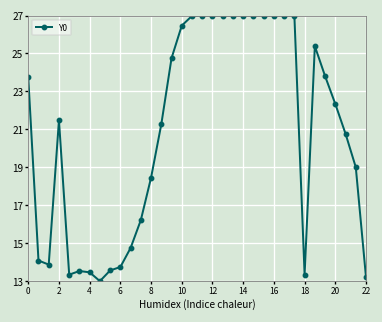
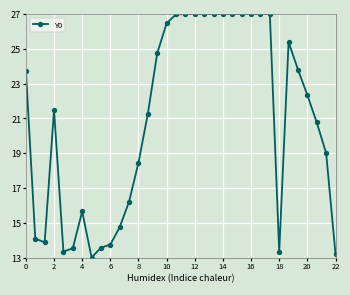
4: 13.5 -> 15.6
